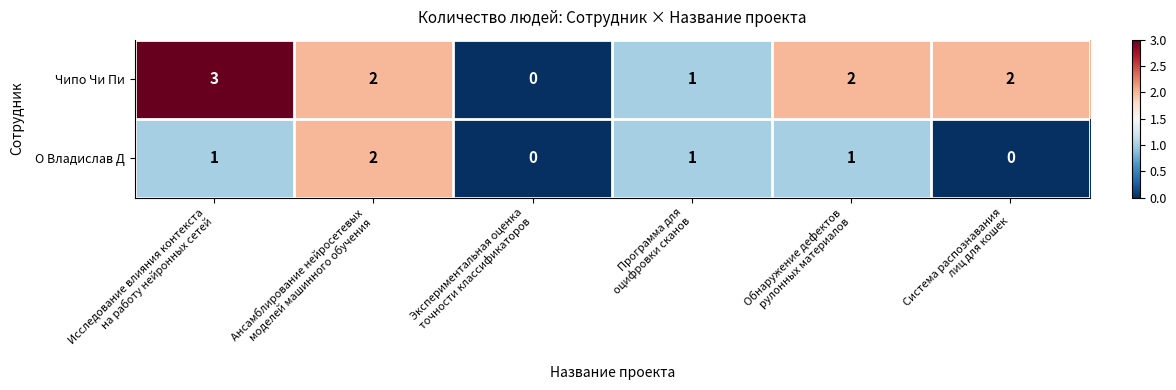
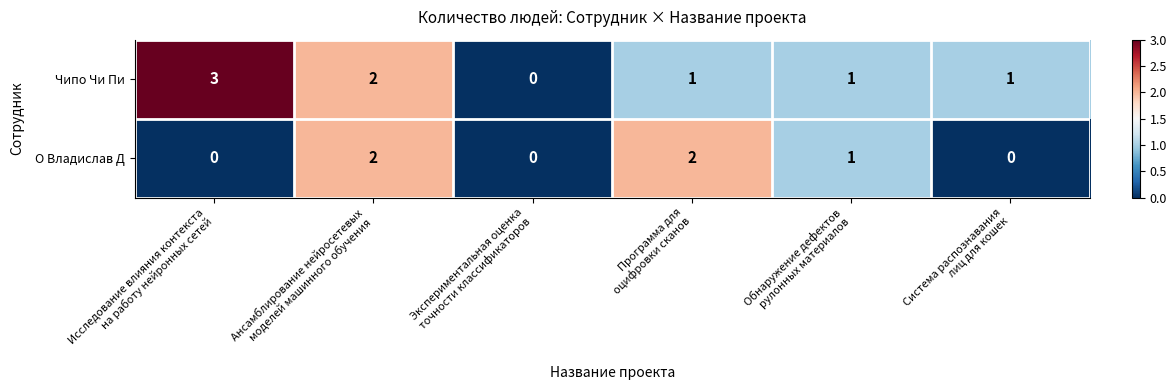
Чипо Чи Пи, Обнаружение дефектов рулонных материалов: 2 -> 1
Чипо Чи Пи, Система распознавания лиц для кошек: 2 -> 1
О Владислав Д, Исследование влияния контекста на работу нейронных сетей: 1 -> 0
О Владислав Д, Программа для оцифровки сканов: 1 -> 2
